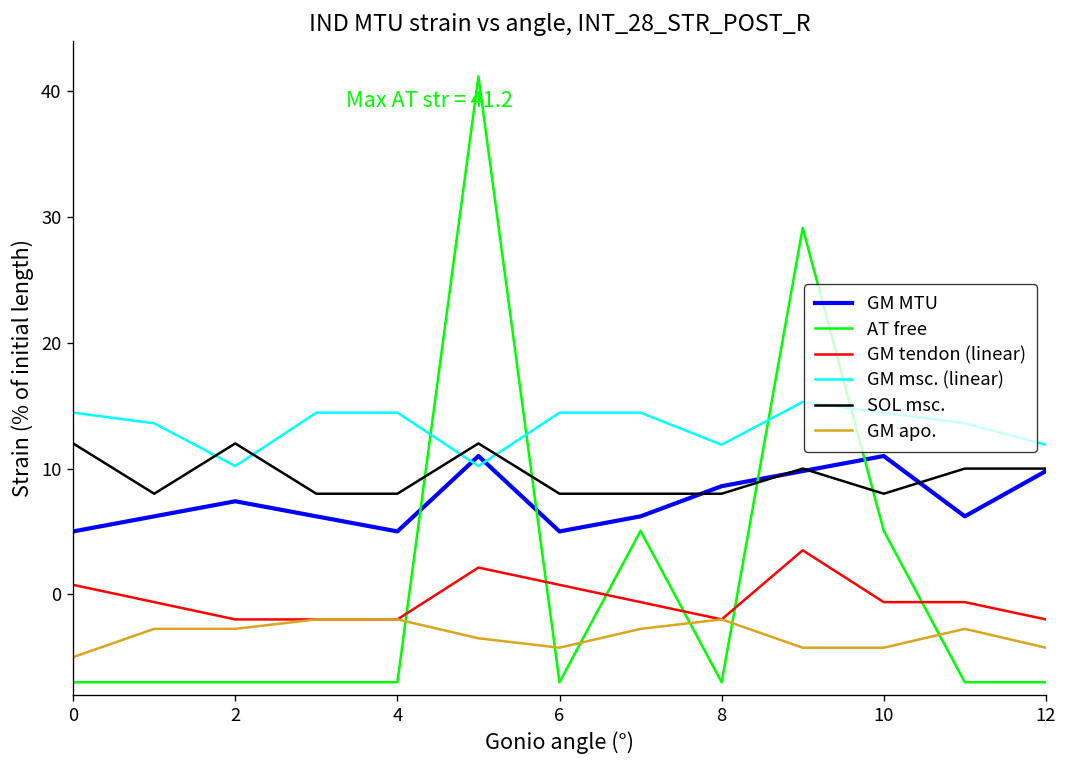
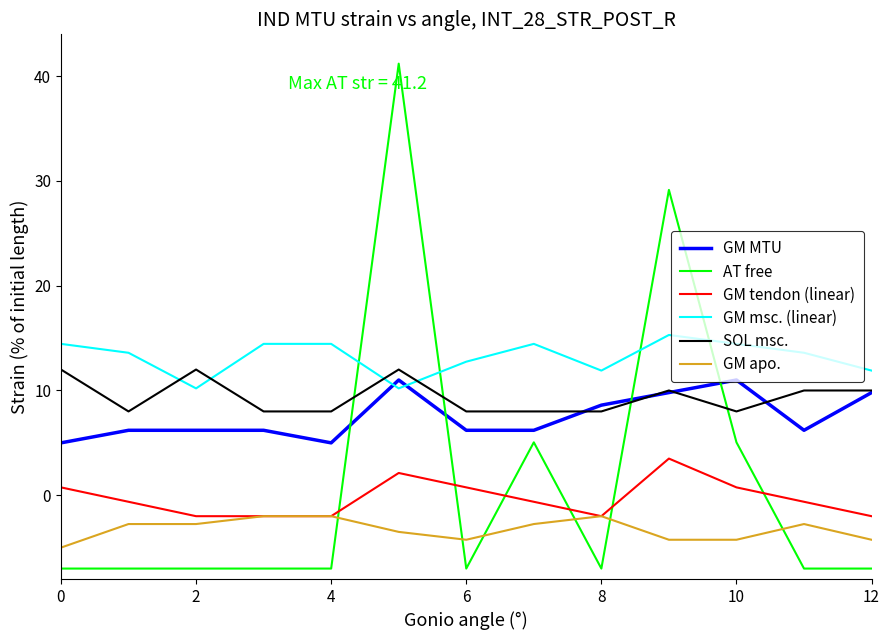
GM MTU, 2: 7.4 -> 6.2
GM MTU, 6: 5.0 -> 6.2
GM msc. (linear), 6: 14.5 -> 12.8
GM tendon (linear), 10: -0.6 -> 0.8
